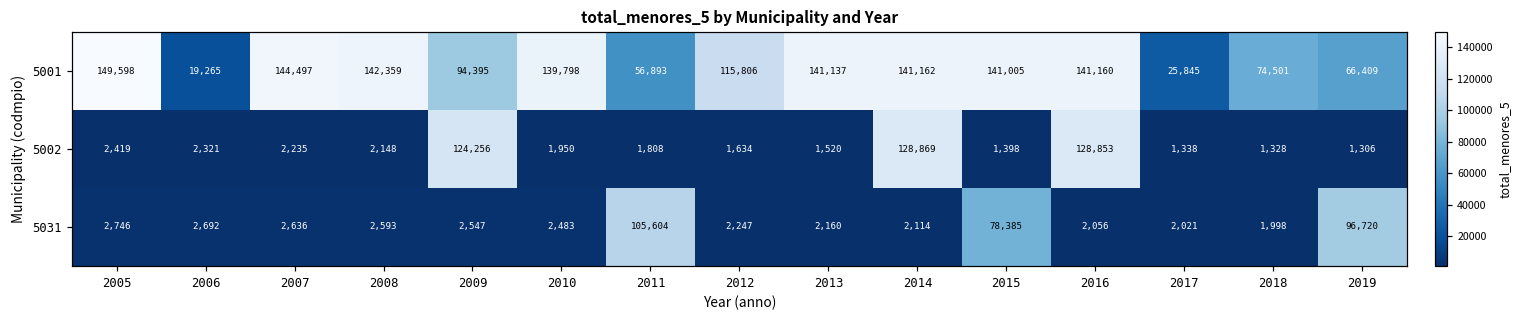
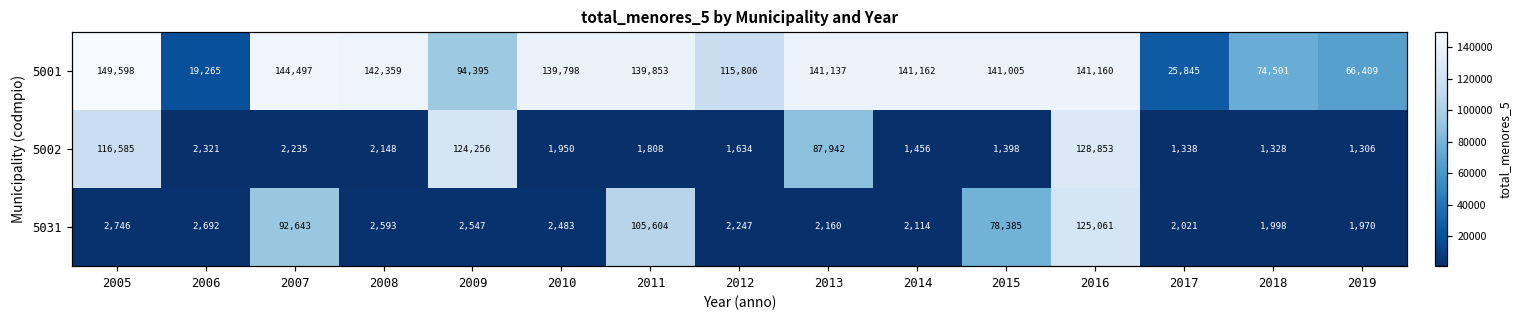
5001, 2011: 56,893 -> 139,853
5002, 2005: 2,419 -> 116,585
5002, 2013: 1,520 -> 87,942
5002, 2014: 128,869 -> 1,456
5031, 2007: 2,636 -> 92,643
5031, 2016: 2,056 -> 125,061
5031, 2019: 96,720 -> 1,970
